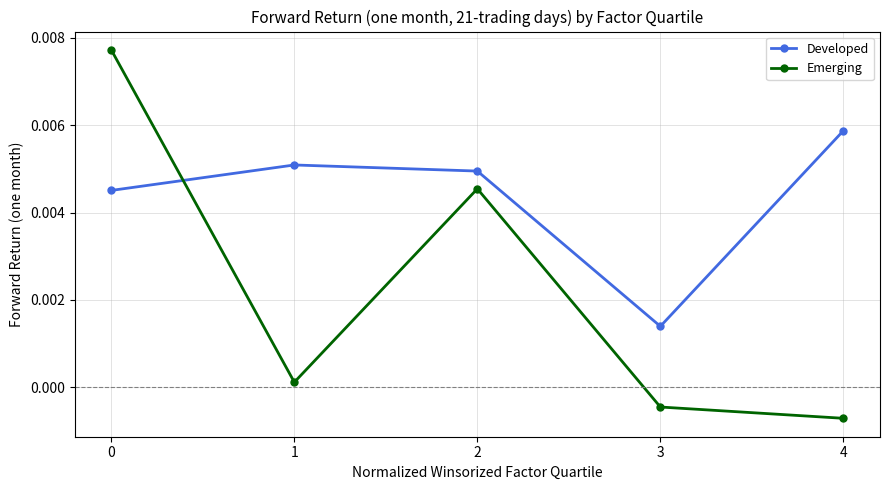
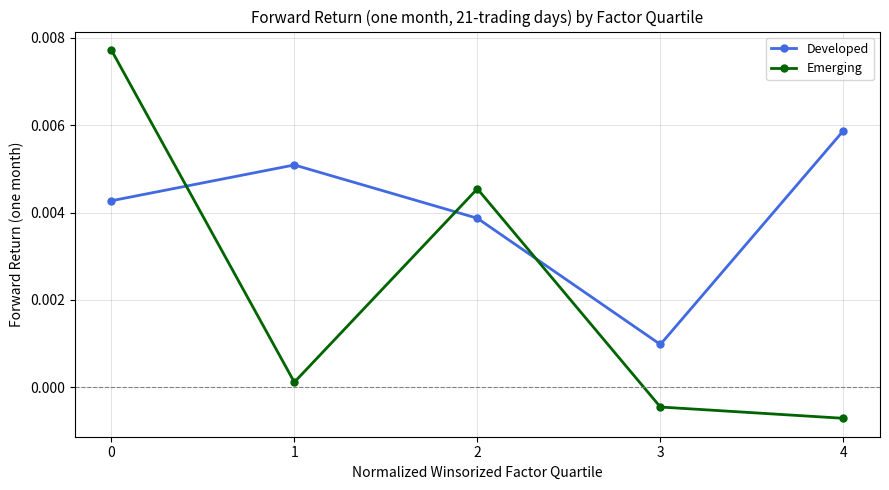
Developed, 0: 0.0045 -> 0.0043
Developed, 2: 0.0049 -> 0.0039
Developed, 3: 0.0014 -> 0.0010
